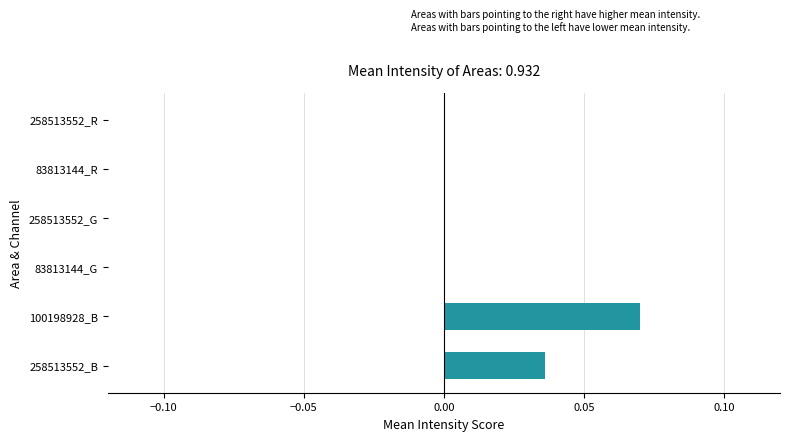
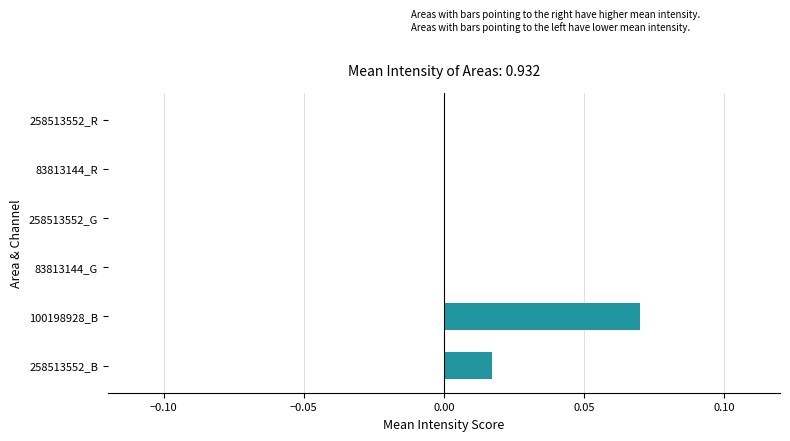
258513552_B: 0.036 -> 0.017
